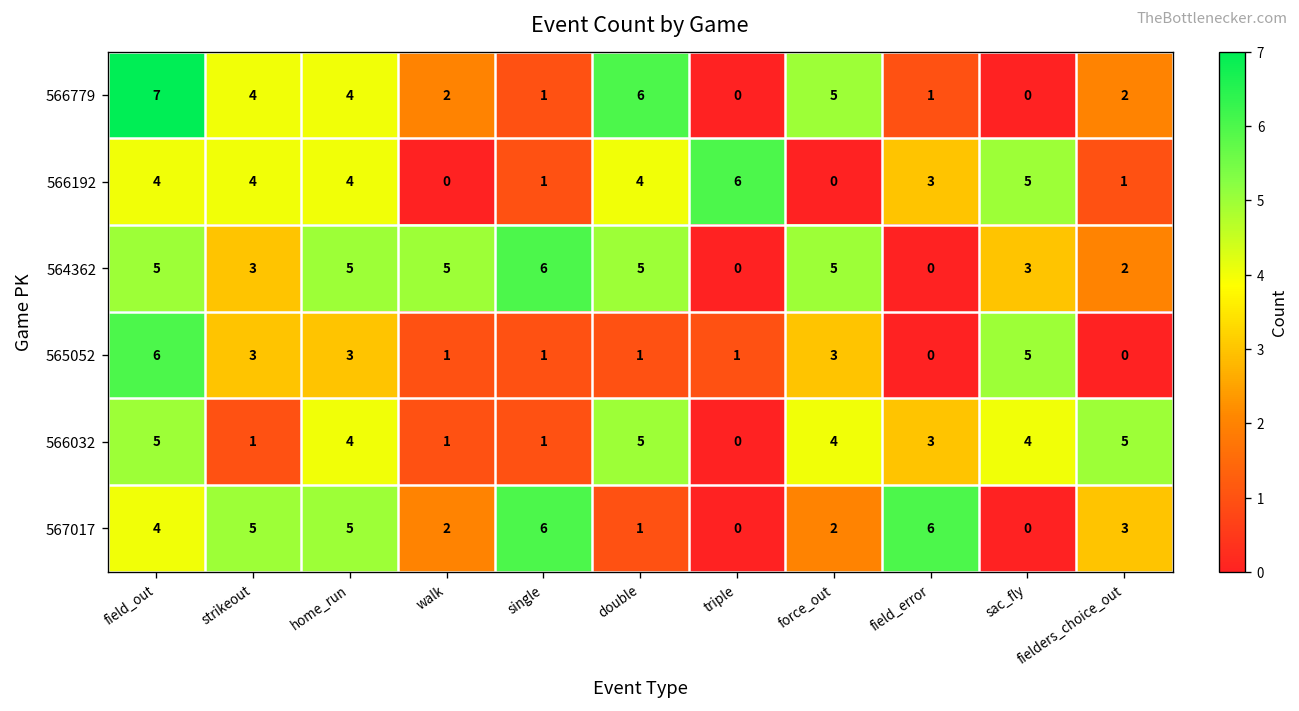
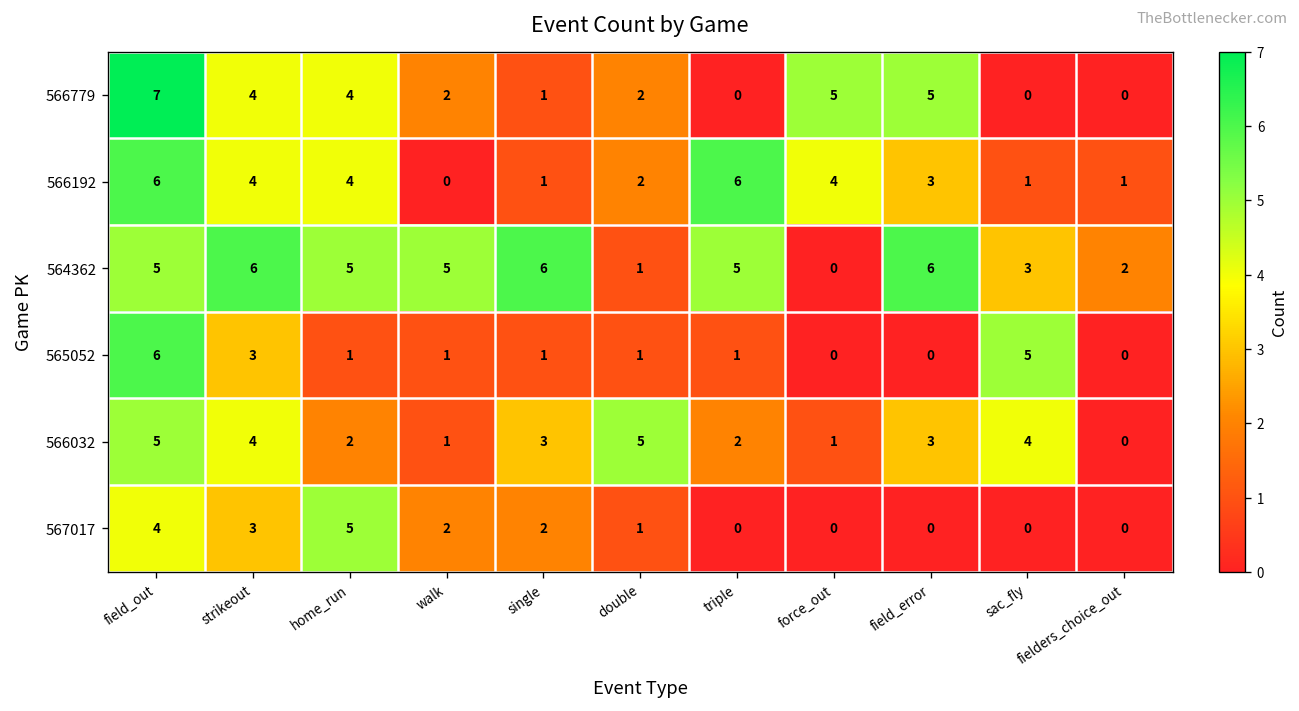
566779, double: 6 -> 2
566779, field_error: 1 -> 5
566779, fielders_choice_out: 2 -> 0
566192, field_out: 4 -> 6
566192, double: 4 -> 2
566192, force_out: 0 -> 4
566192, sac_fly: 5 -> 1
564362, strikeout: 3 -> 6
564362, double: 5 -> 1
564362, triple: 0 -> 5
564362, force_out: 5 -> 0
564362, field_error: 0 -> 6
565052, home_run: 3 -> 1
565052, force_out: 3 -> 0
566032, strikeout: 1 -> 4
566032, home_run: 4 -> 2
566032, single: 1 -> 3
566032, triple: 0 -> 2
566032, force_out: 4 -> 1
566032, fielders_choice_out: 5 -> 0
567017, strikeout: 5 -> 3
567017, single: 6 -> 2
567017, force_out: 2 -> 0
567017, field_error: 6 -> 0
567017, fielders_choice_out: 3 -> 0
